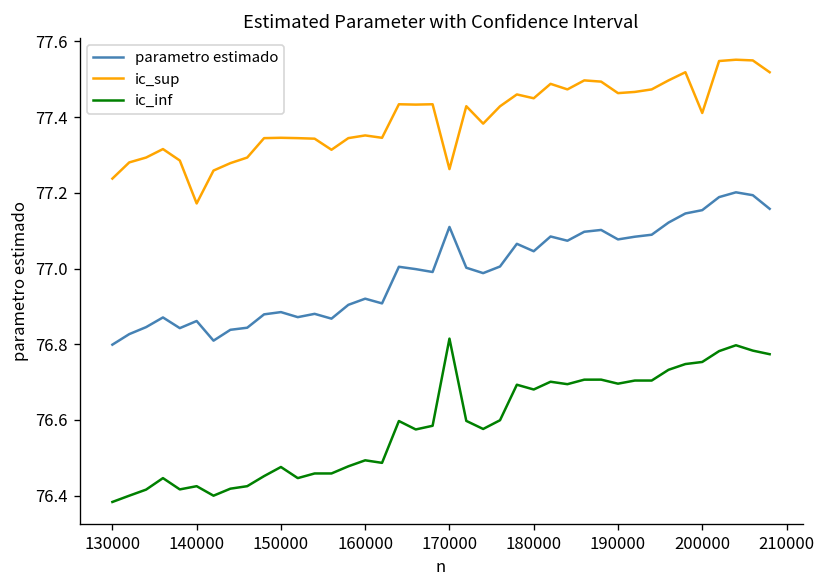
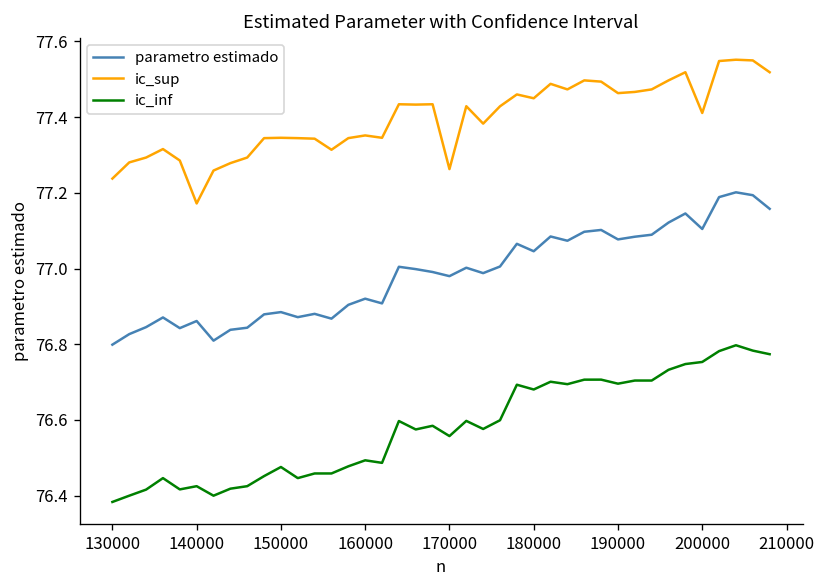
parametro estimado, 170000: 77.11 -> 76.98
ic_inf, 170000: 76.81 -> 76.56
parametro estimado, 200000: 77.15 -> 77.10
